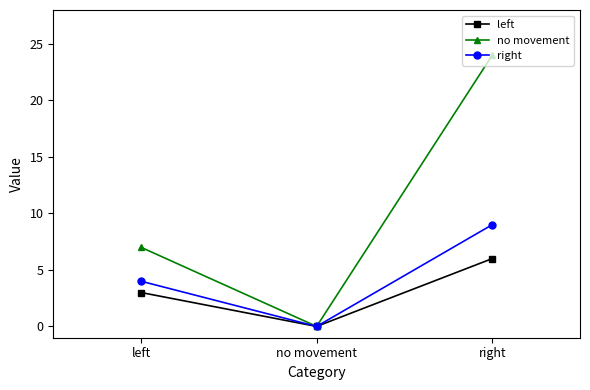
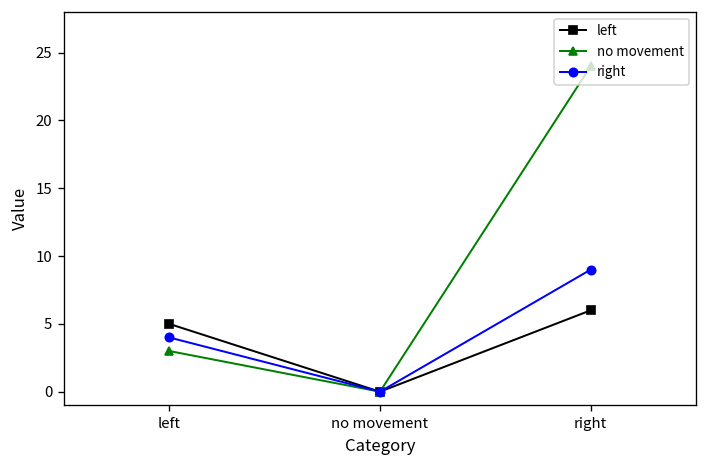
left, left: 3 -> 5
no movement, left: 7 -> 3
